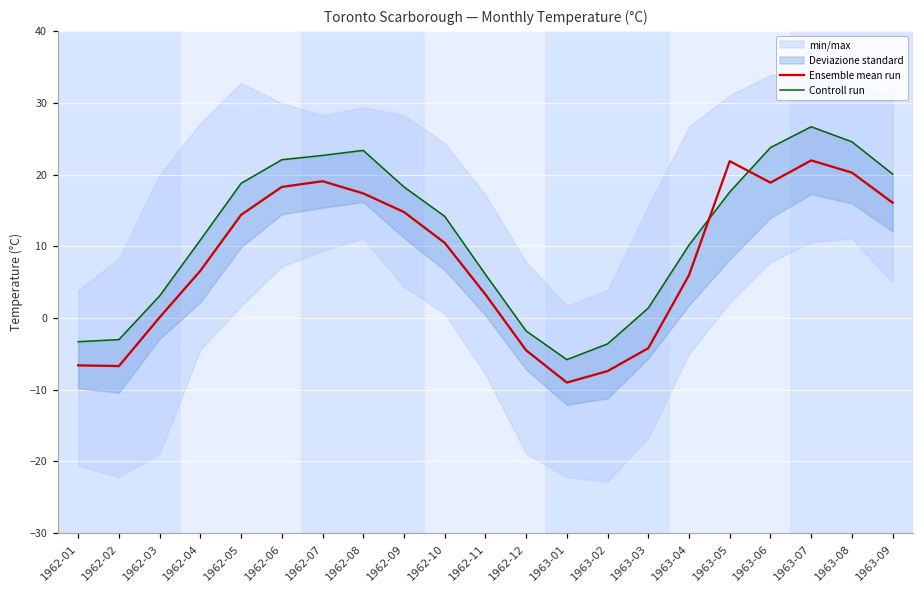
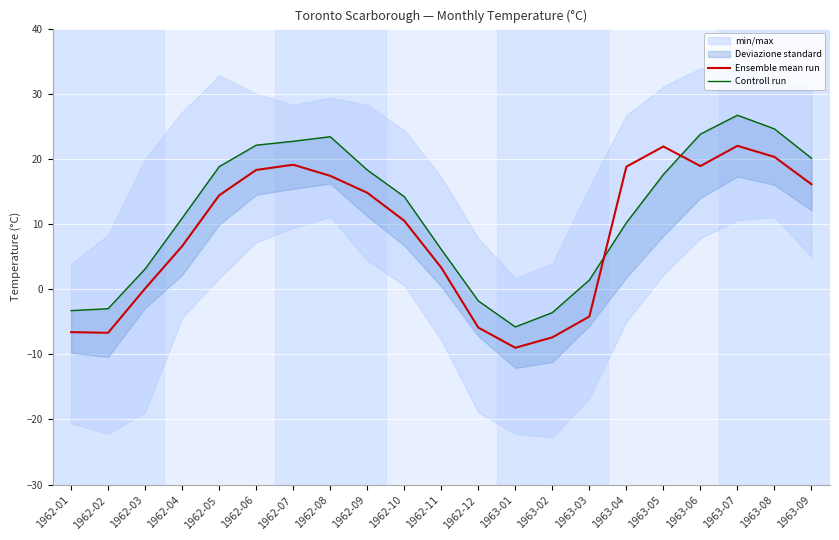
Ensemble mean run, 1962-12: -5 -> -6
Ensemble mean run, 1963-04: 6 -> 19
